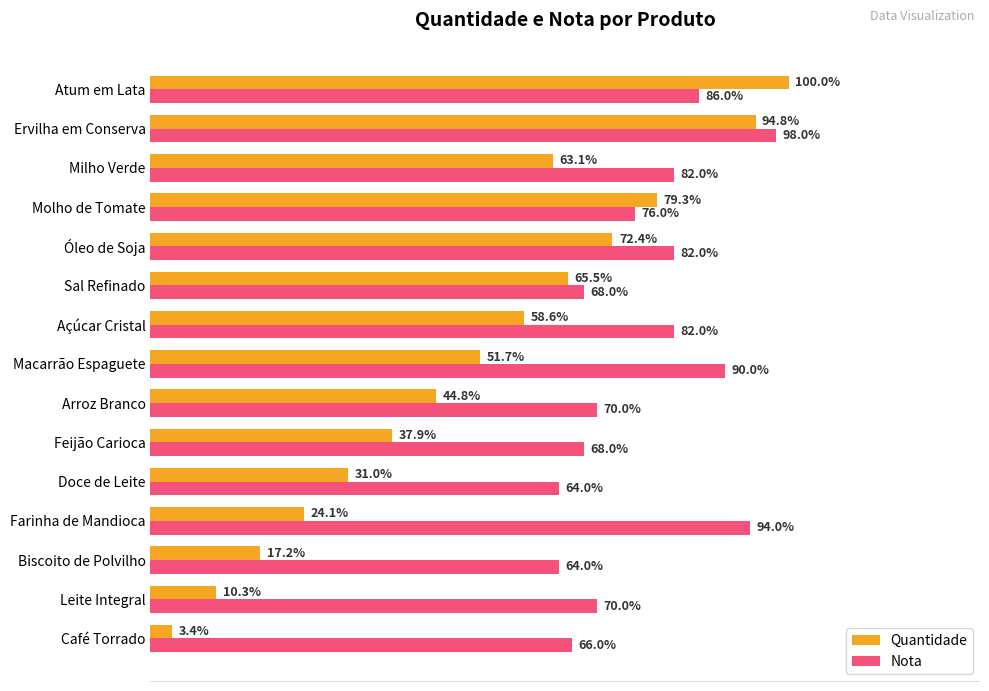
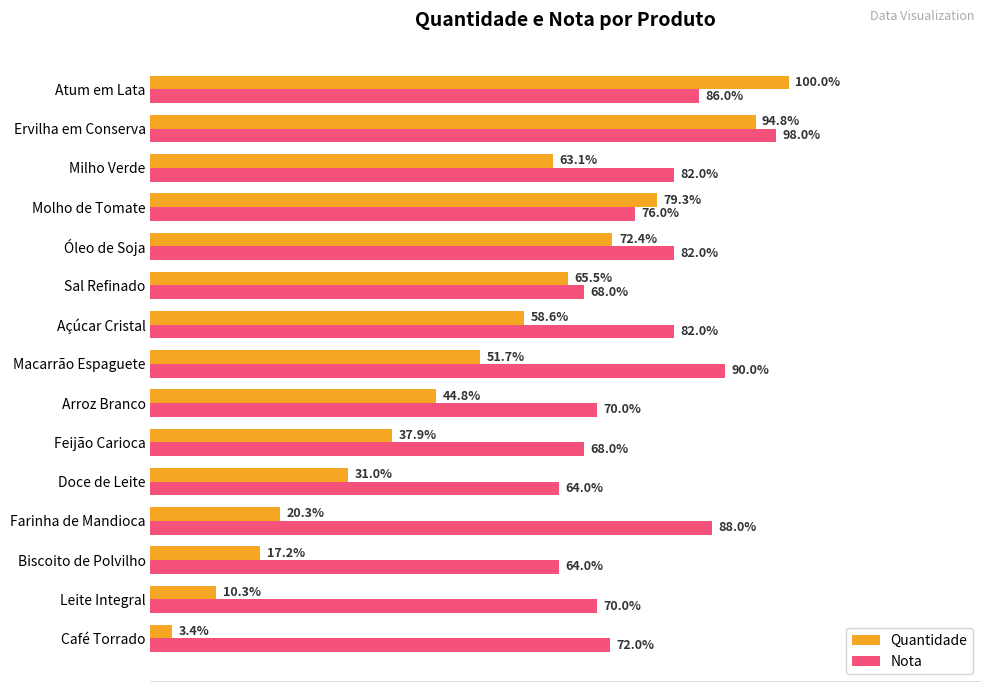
Quantidade, Farinha de Mandioca: 24.1% -> 20.3%
Nota, Farinha de Mandioca: 94.0% -> 88.0%
Nota, Café Torrado: 66.0% -> 72.0%
